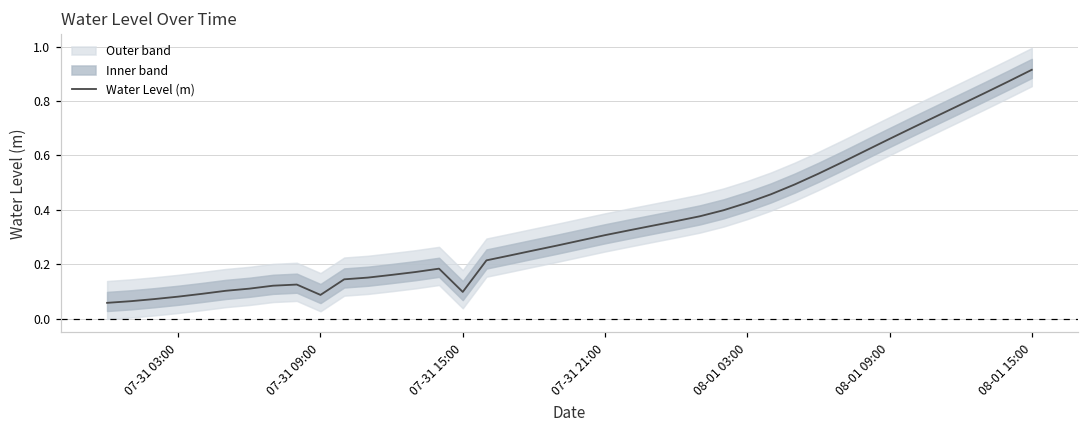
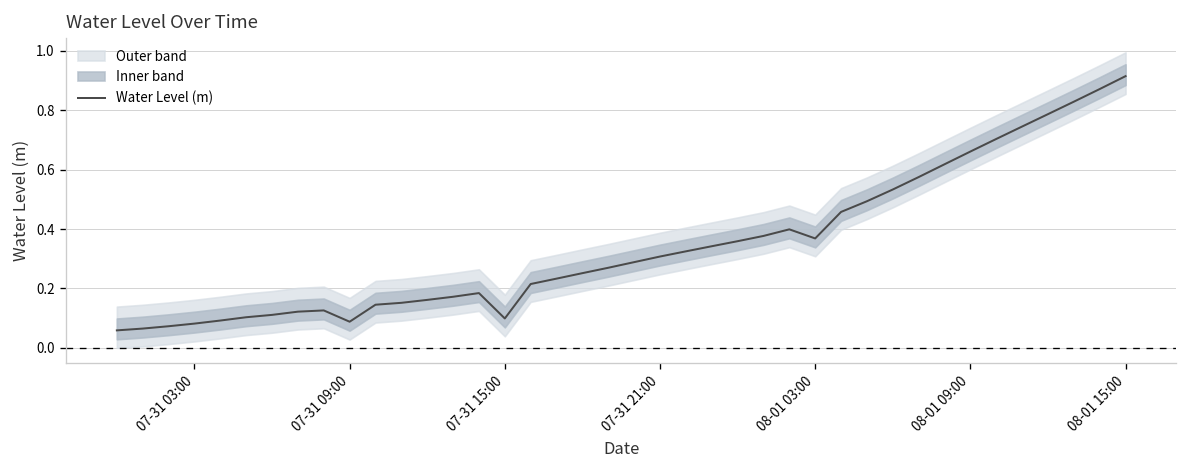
Water Level (m), 08-01 03:00: 0.43 -> 0.37
